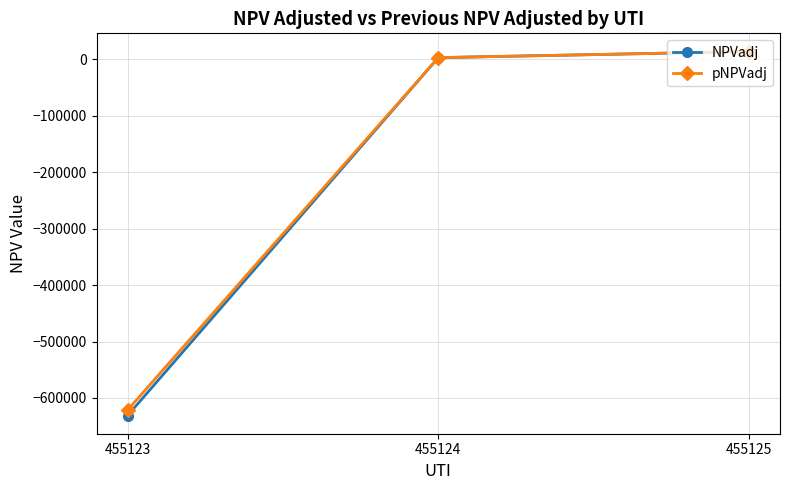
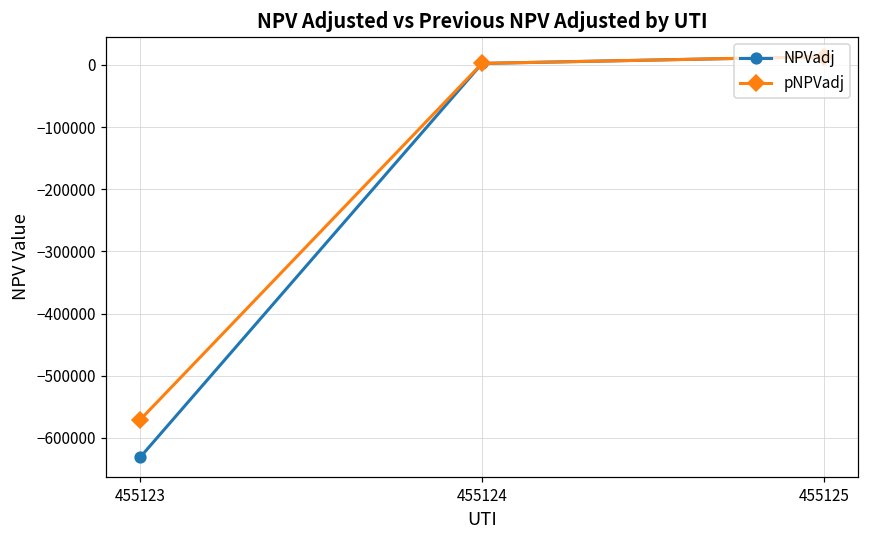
pNPVadj, 455123: -620000 -> -570000
